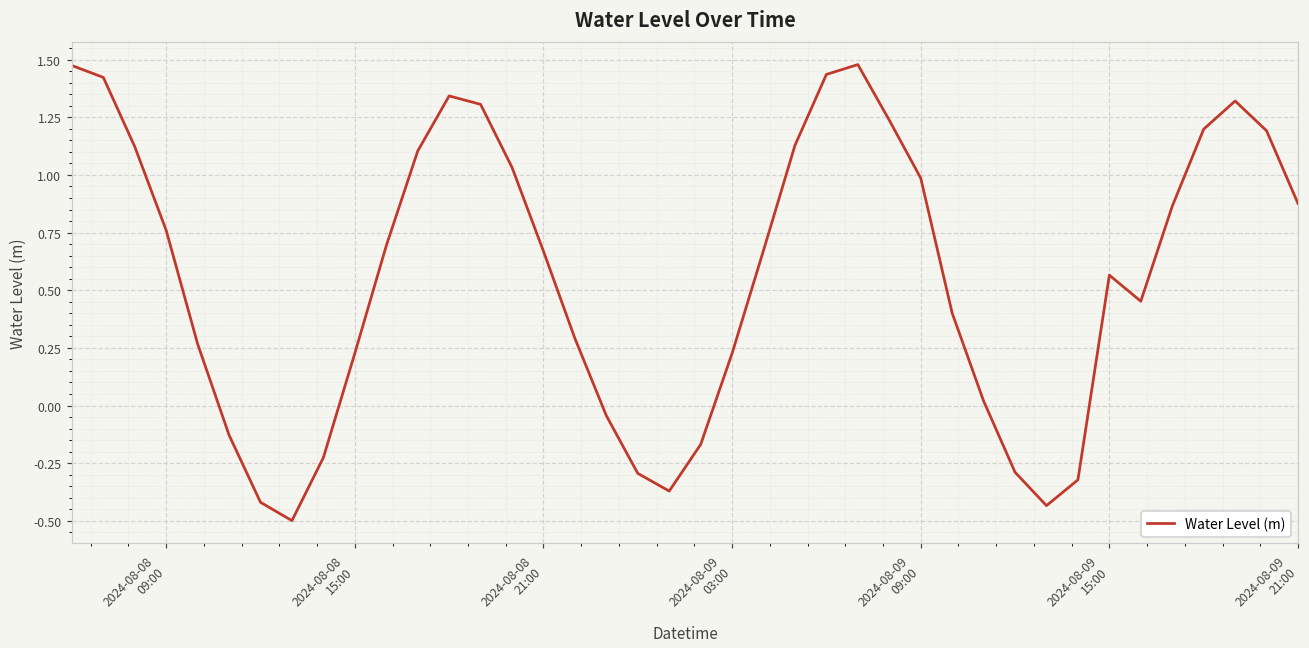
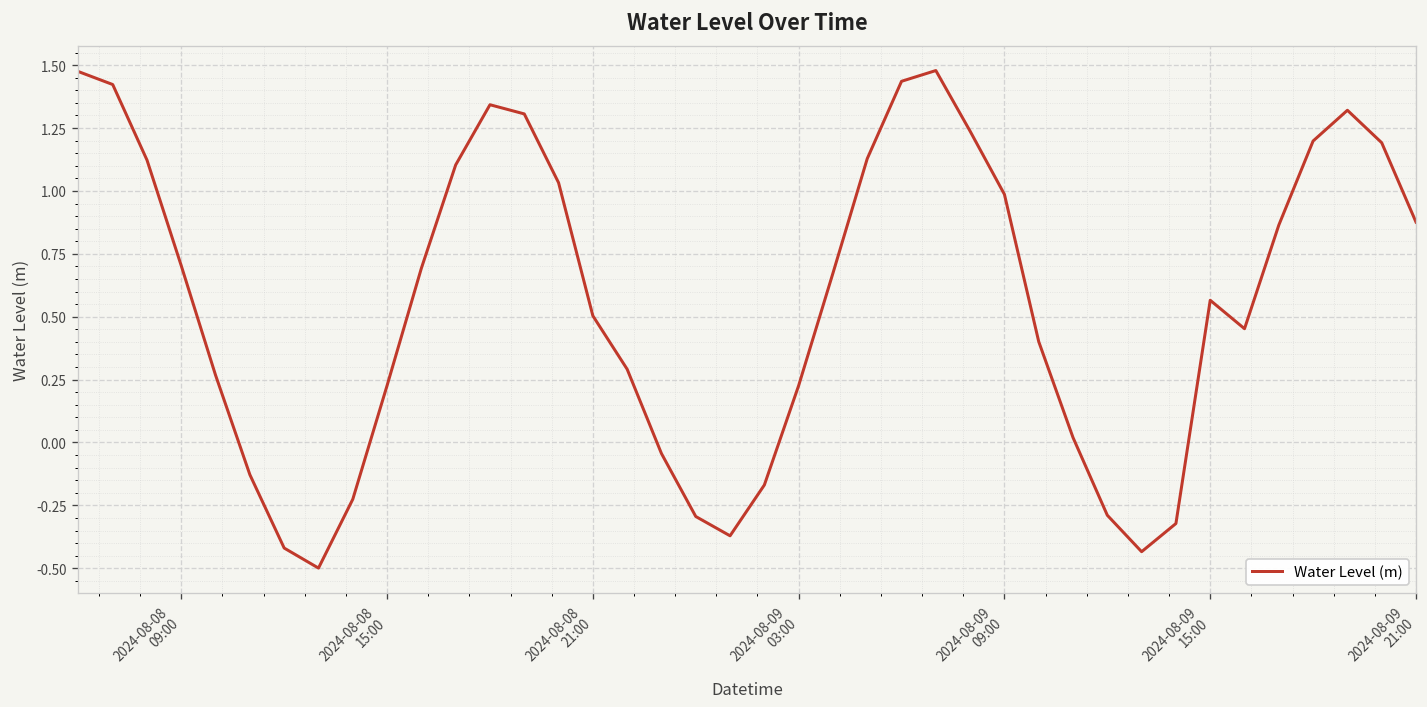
2024-08-08 09:00: 0.76 -> 0.70
2024-08-08 21:00: 0.67 -> 0.50
